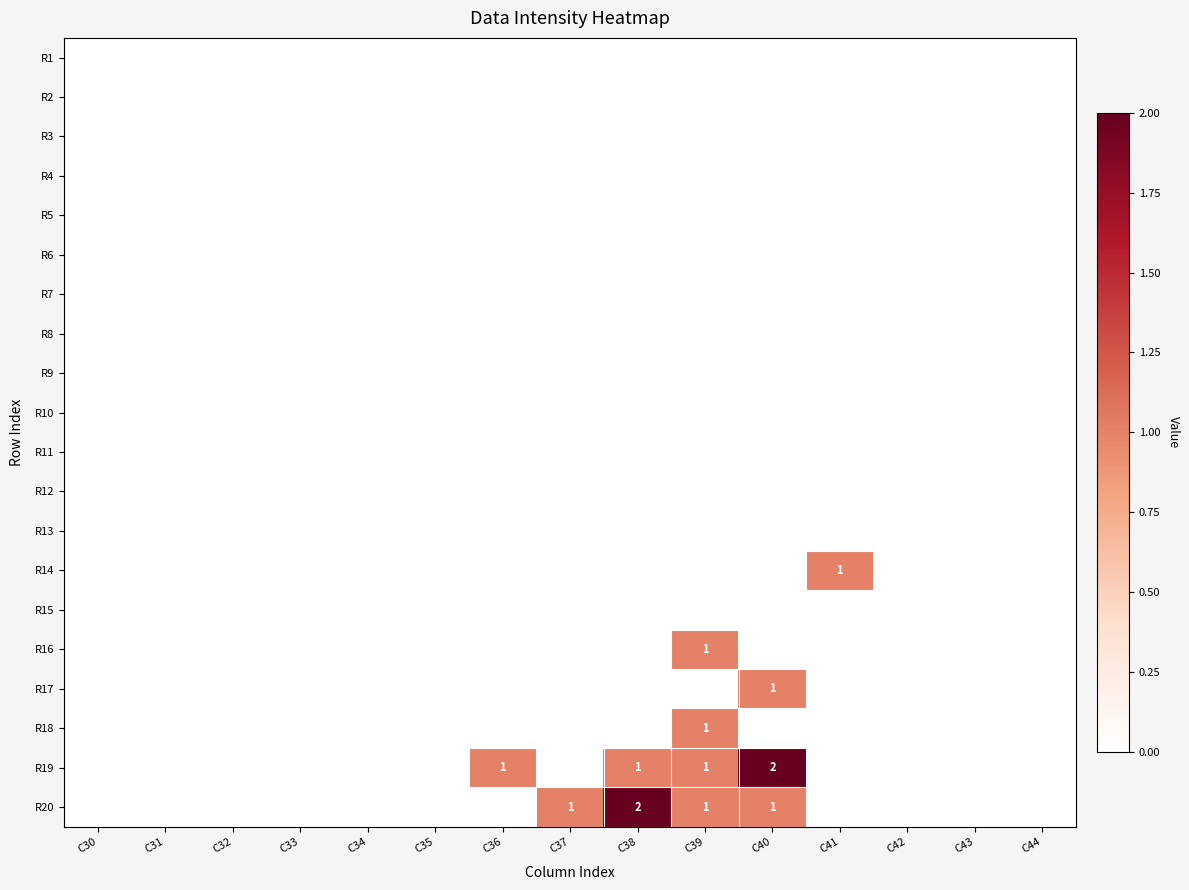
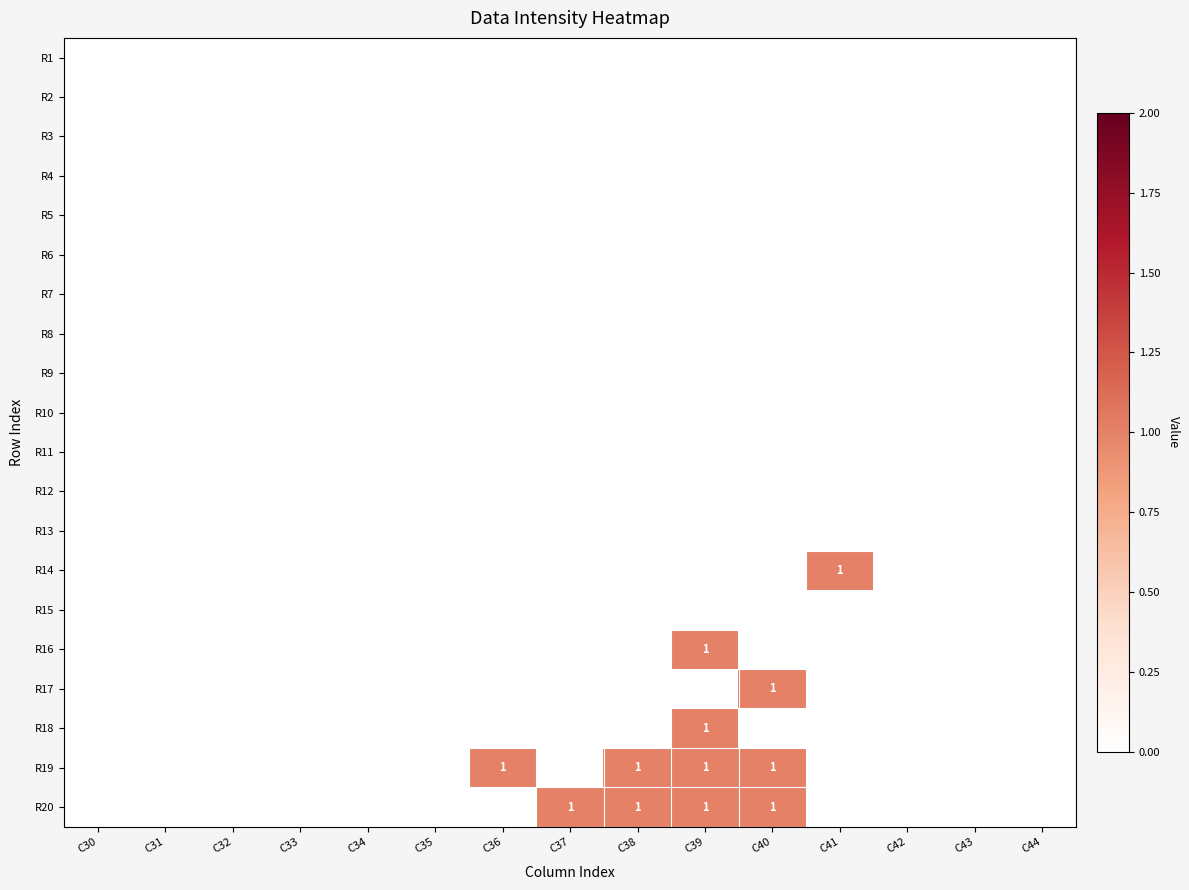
R19, C40: 2 -> 1
R20, C38: 2 -> 1
